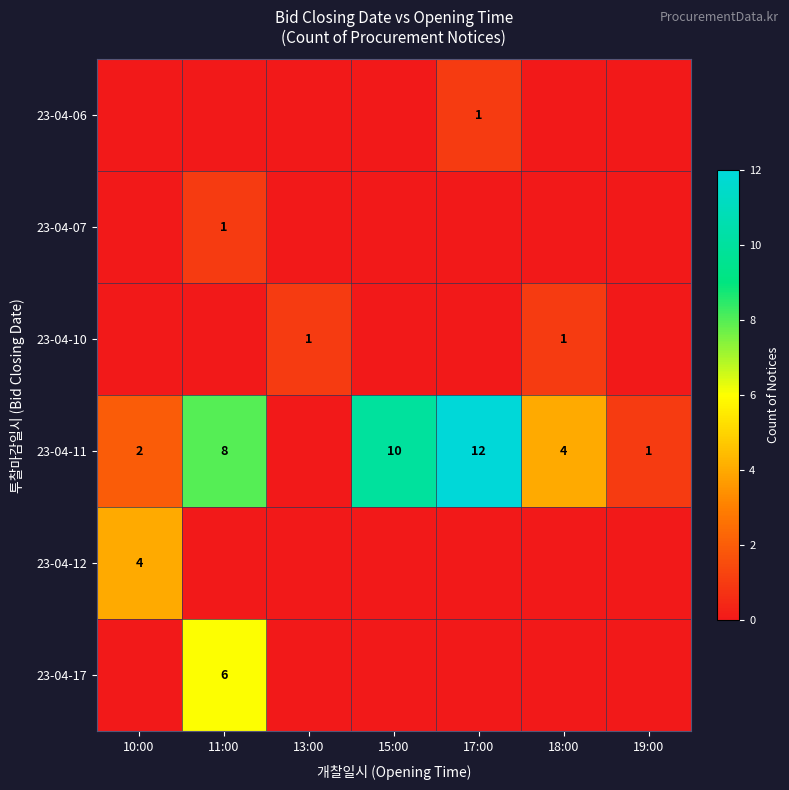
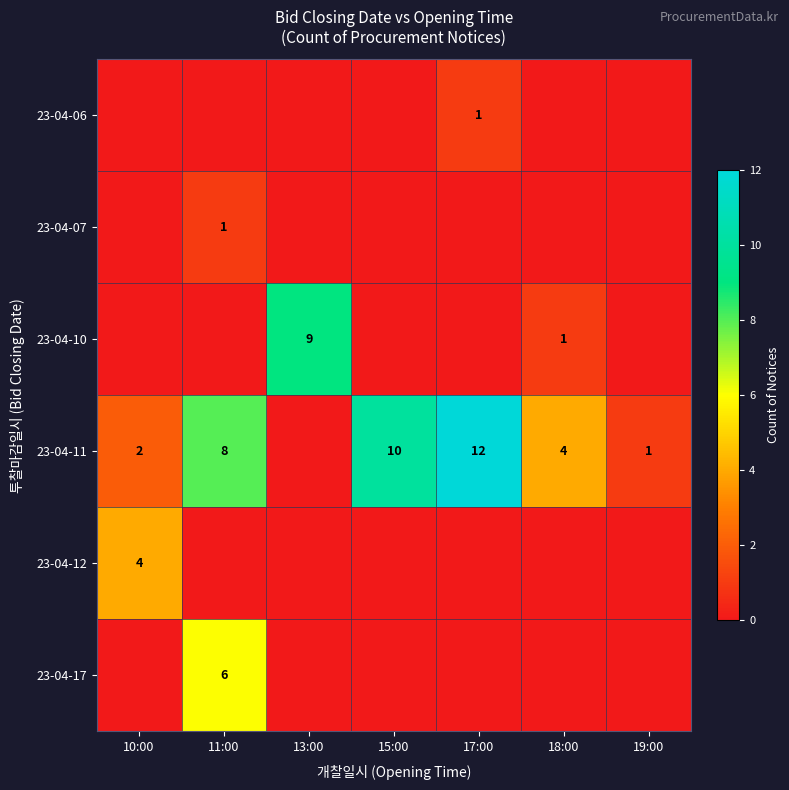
23-04-10, 13:00: 1 -> 9
